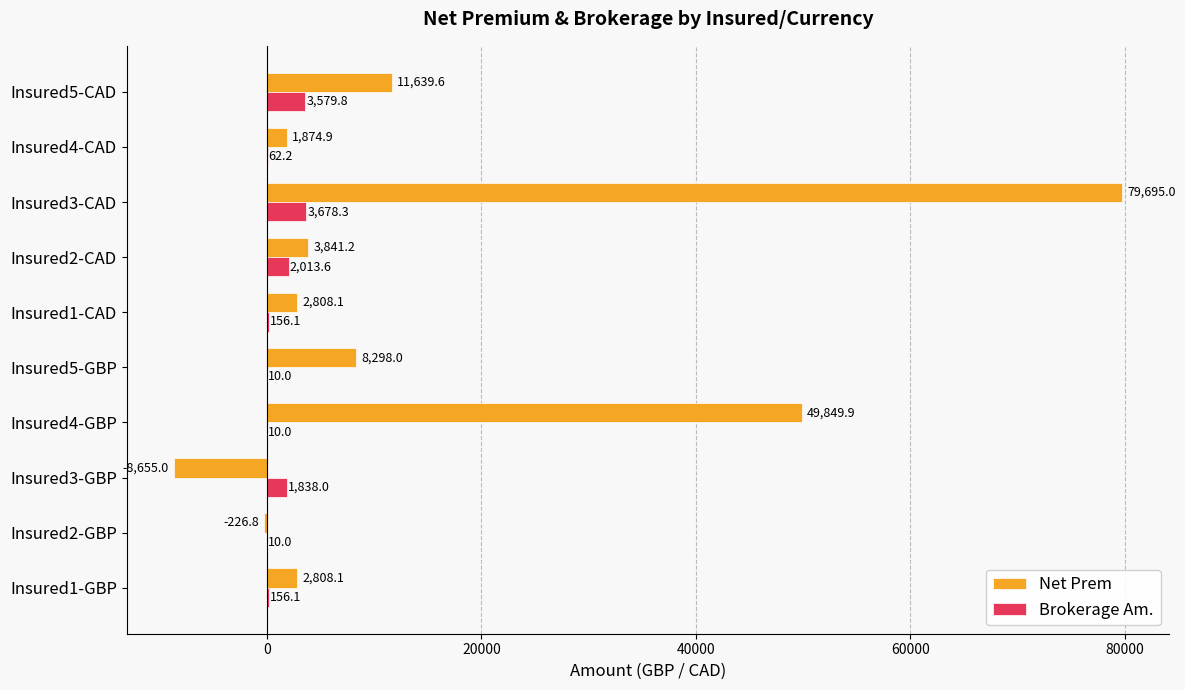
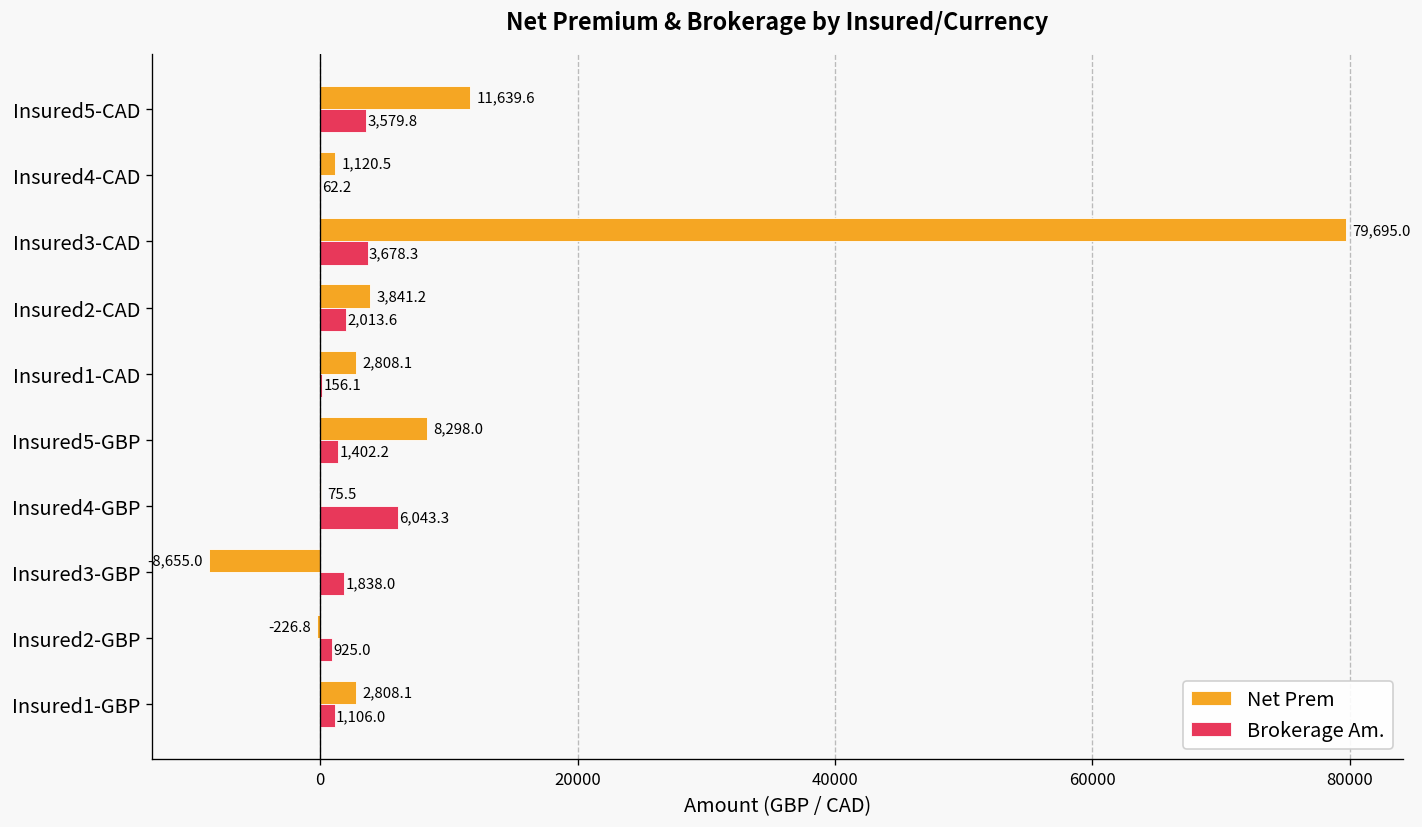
Net Prem, Insured4-CAD: 1,874.9 -> 1,120.5
Brokerage Am., Insured5-GBP: 10.0 -> 1,402.2
Net Prem, Insured4-GBP: 49,849.9 -> 75.5
Brokerage Am., Insured4-GBP: 10.0 -> 6,043.3
Brokerage Am., Insured2-GBP: 10.0 -> 925.0
Brokerage Am., Insured1-GBP: 156.1 -> 1,106.0
